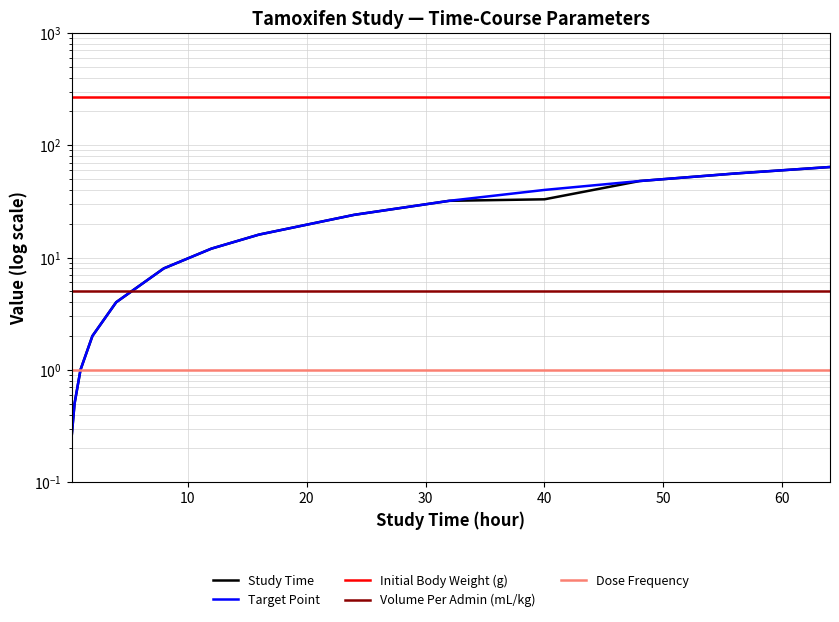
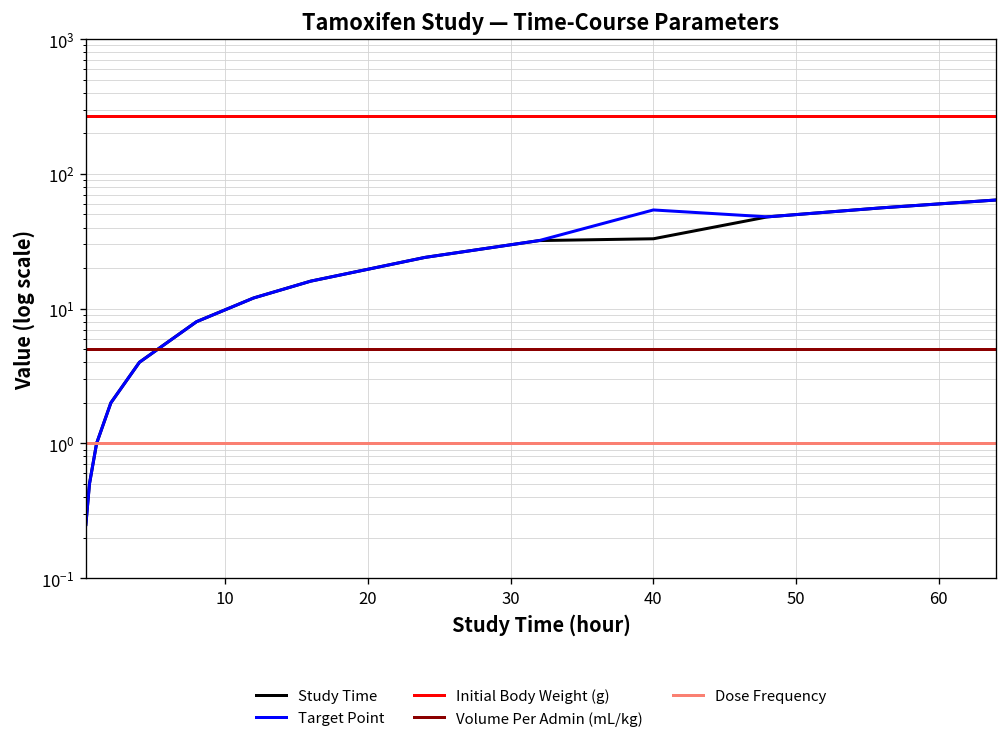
Target Point, 40: 40 -> 50
